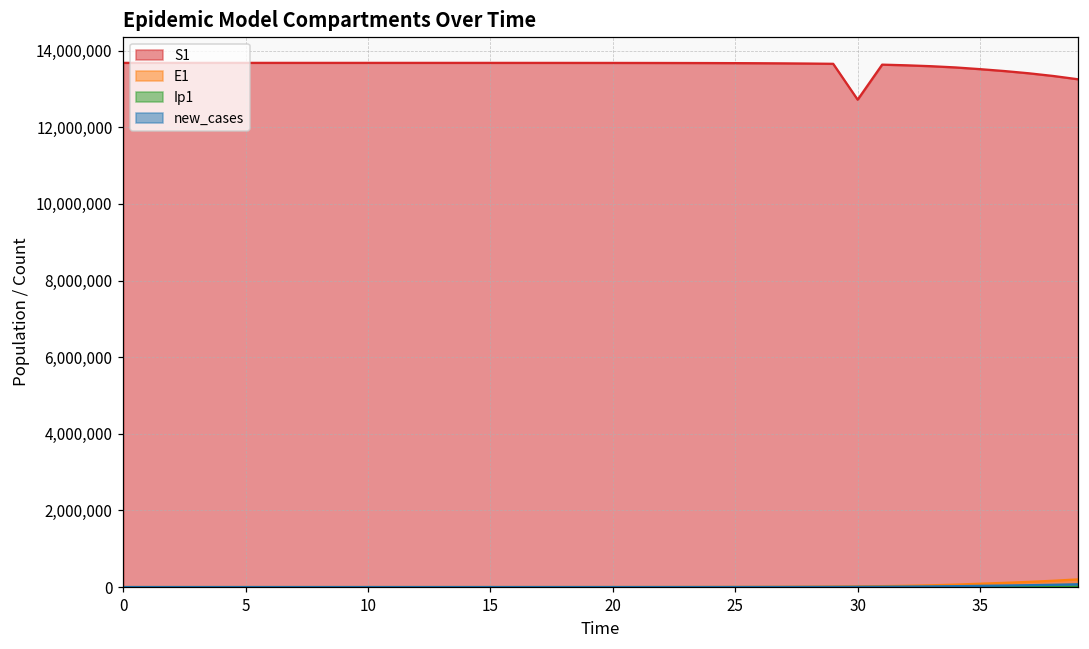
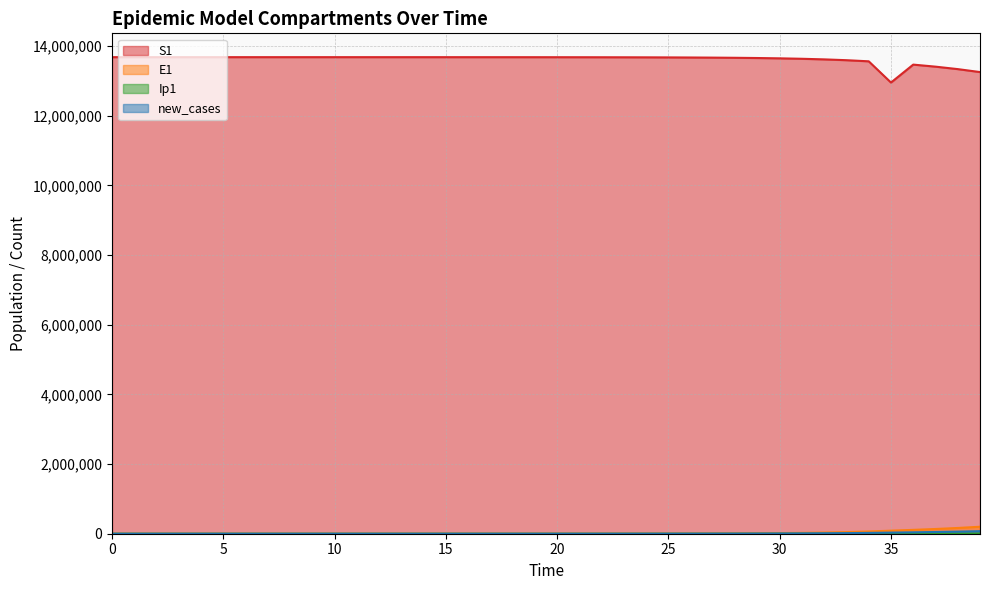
S1, 30: 12,700,000 -> 13,600,000
S1, 35: 13,500,000 -> 12,900,000
